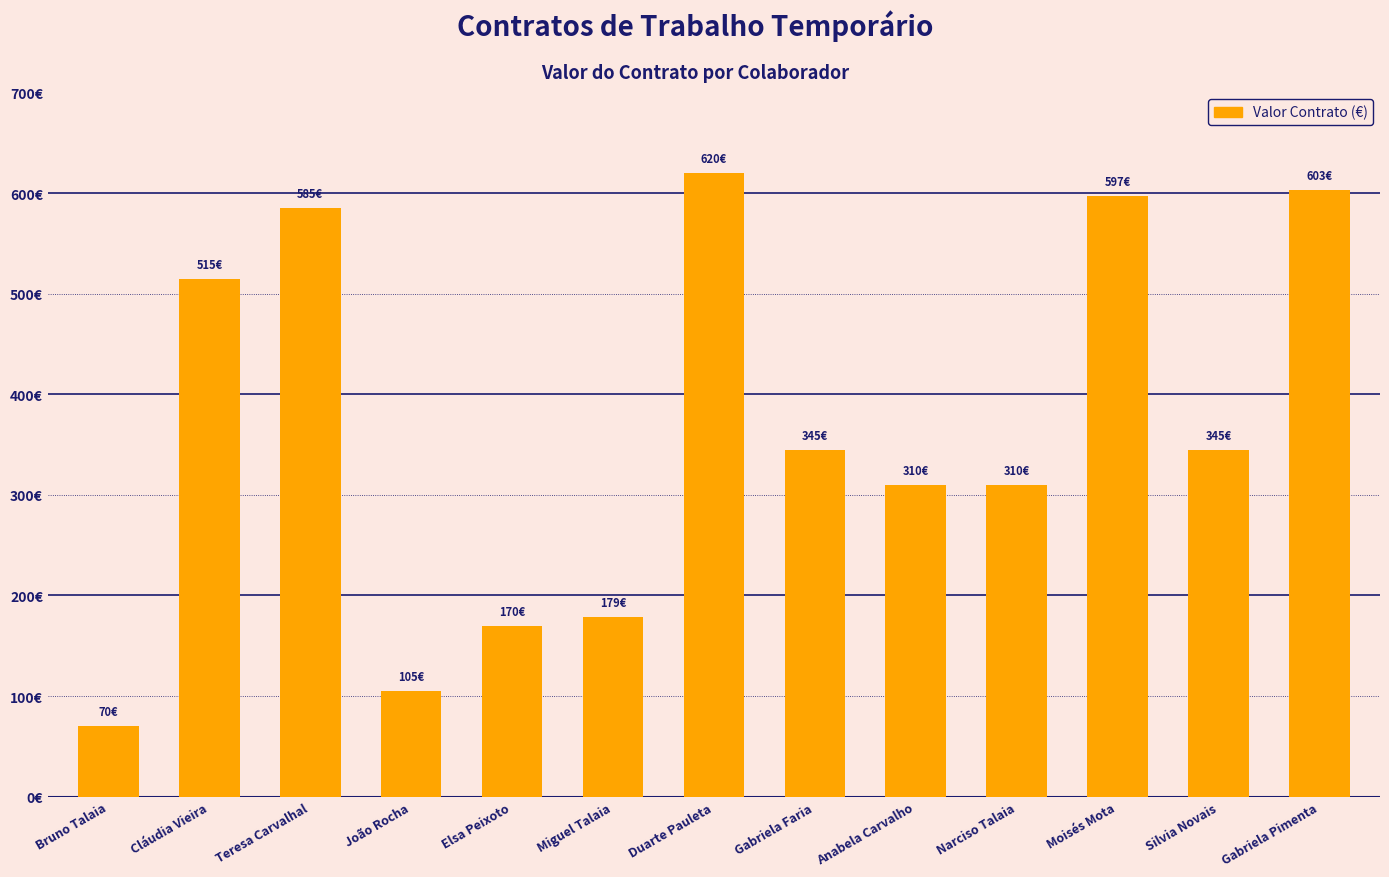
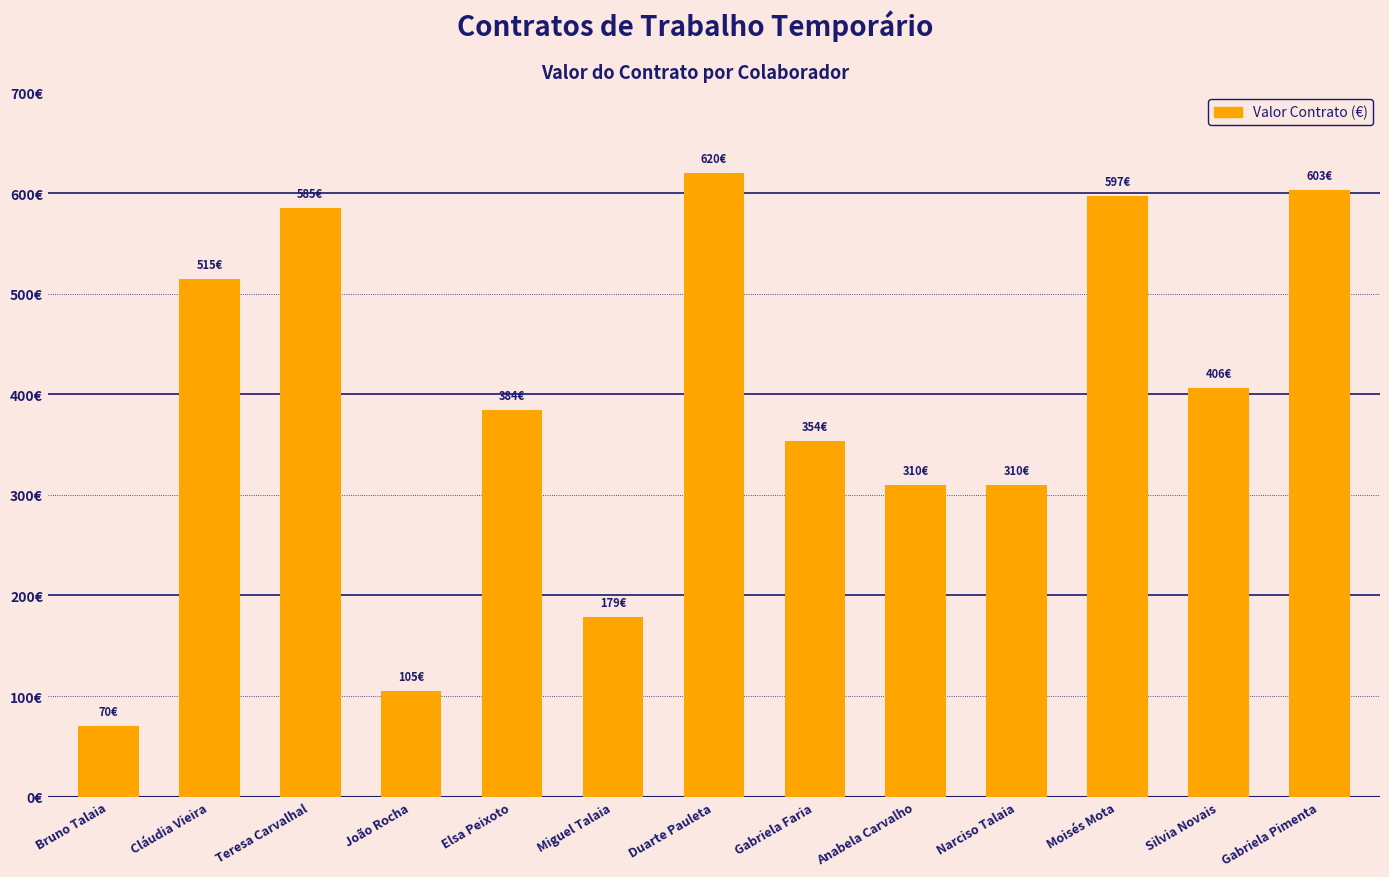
Elsa Peixoto: 170€ -> 384€
Gabriela Faria: 345€ -> 354€
Silvia Novais: 345€ -> 406€
